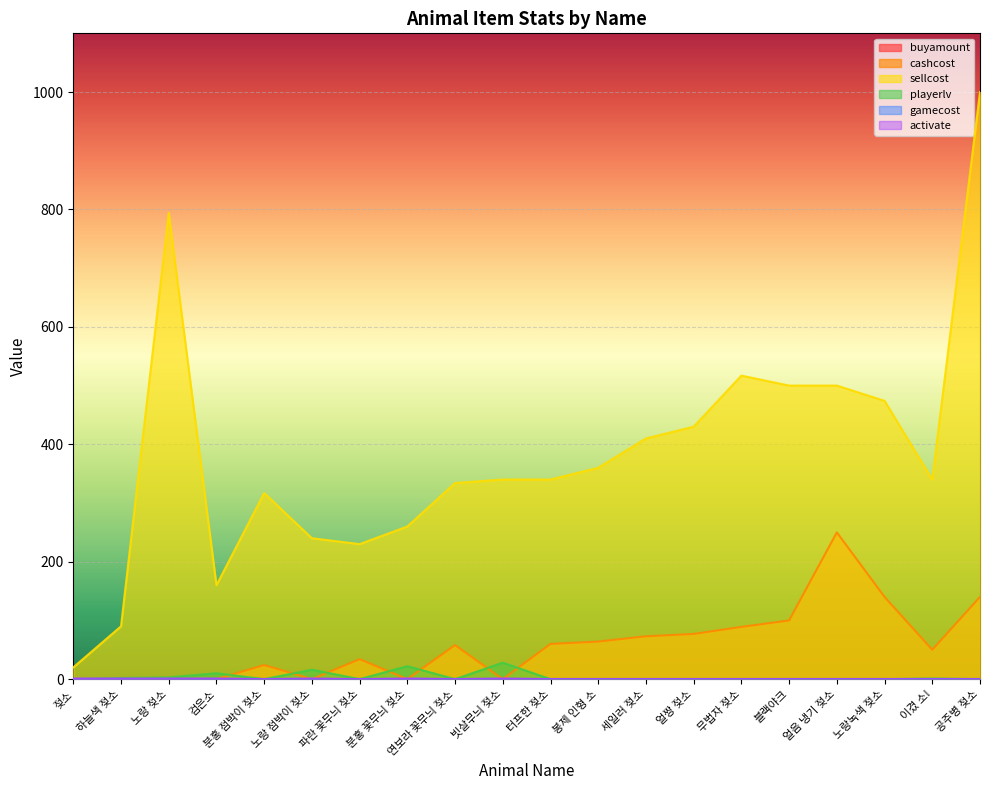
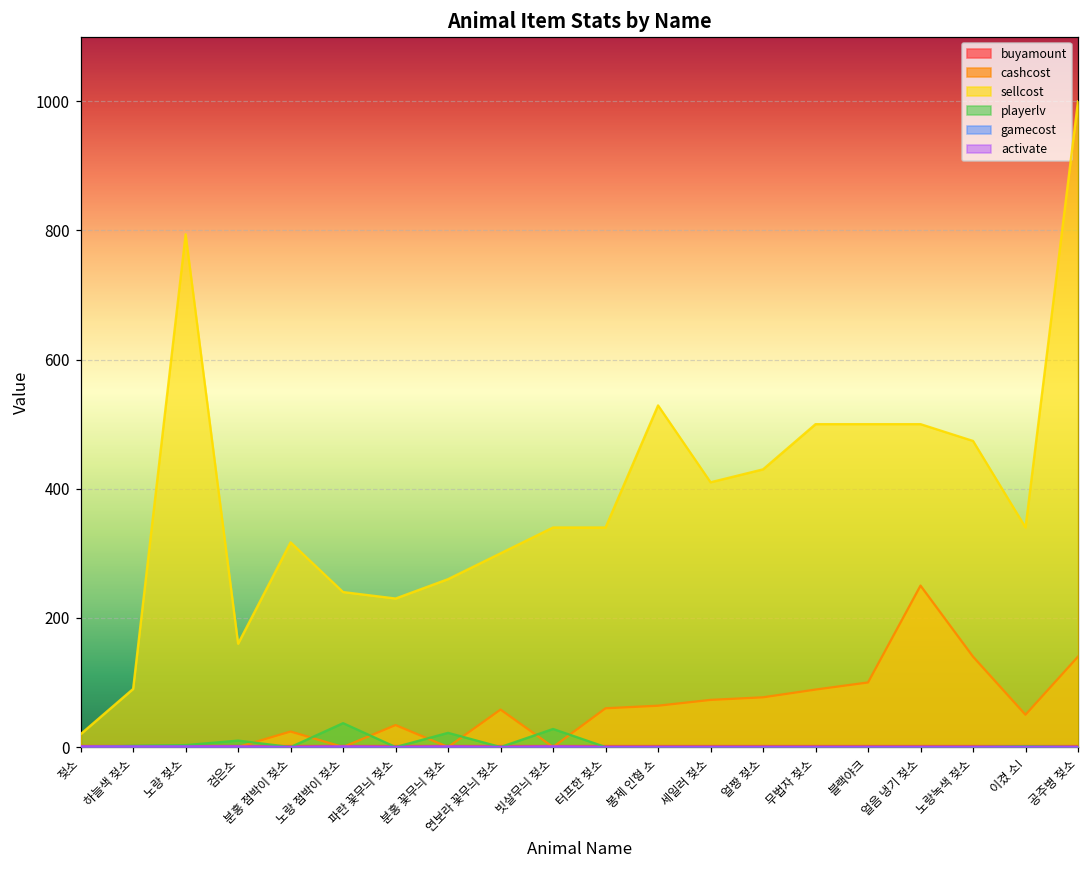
playerlv, 노랑 점박이 젖소: 20 -> 40
sellcost, 연보라 꽃무늬 젖소: 330 -> 300
sellcost, 봉제 인형 소: 360 -> 530
sellcost, 무법자 젖소: 520 -> 500
